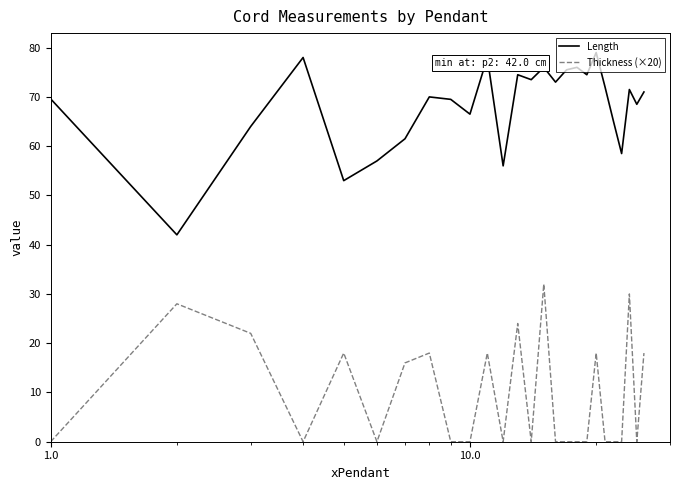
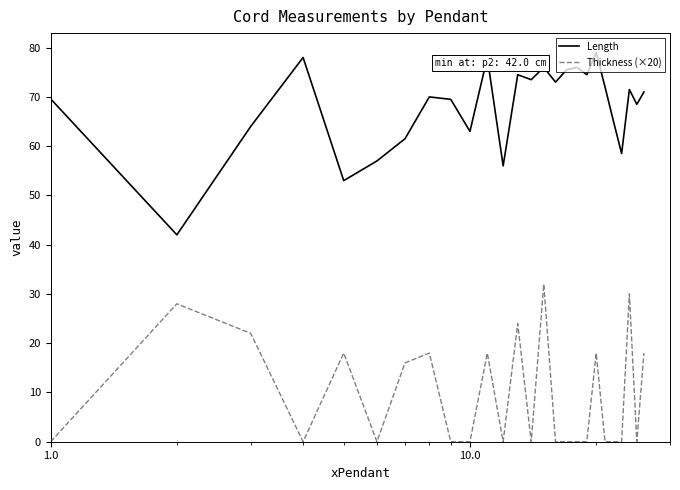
Length, 10.0: 67 -> 63
